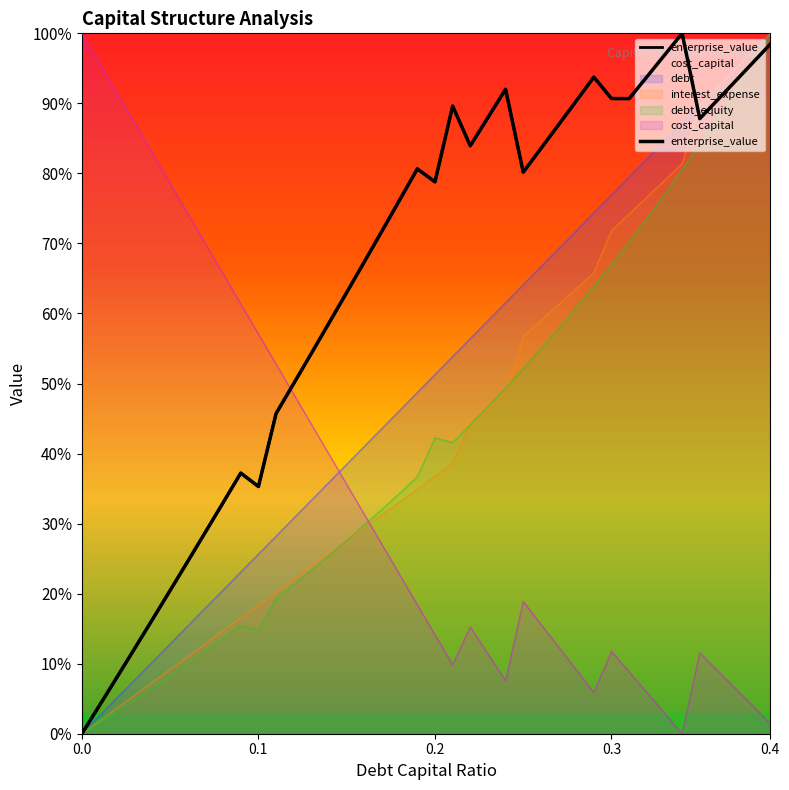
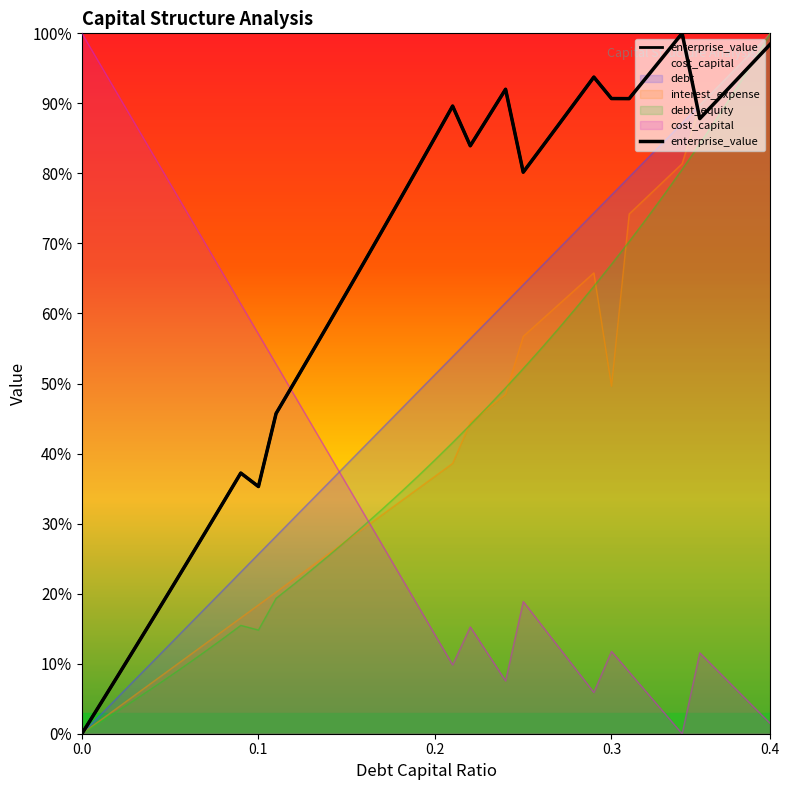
enterprise_value, 0.2: 79% -> 85%
debt_equity, 0.2: 42% -> 39%
interest_expense, 0.3: 72% -> 50%
